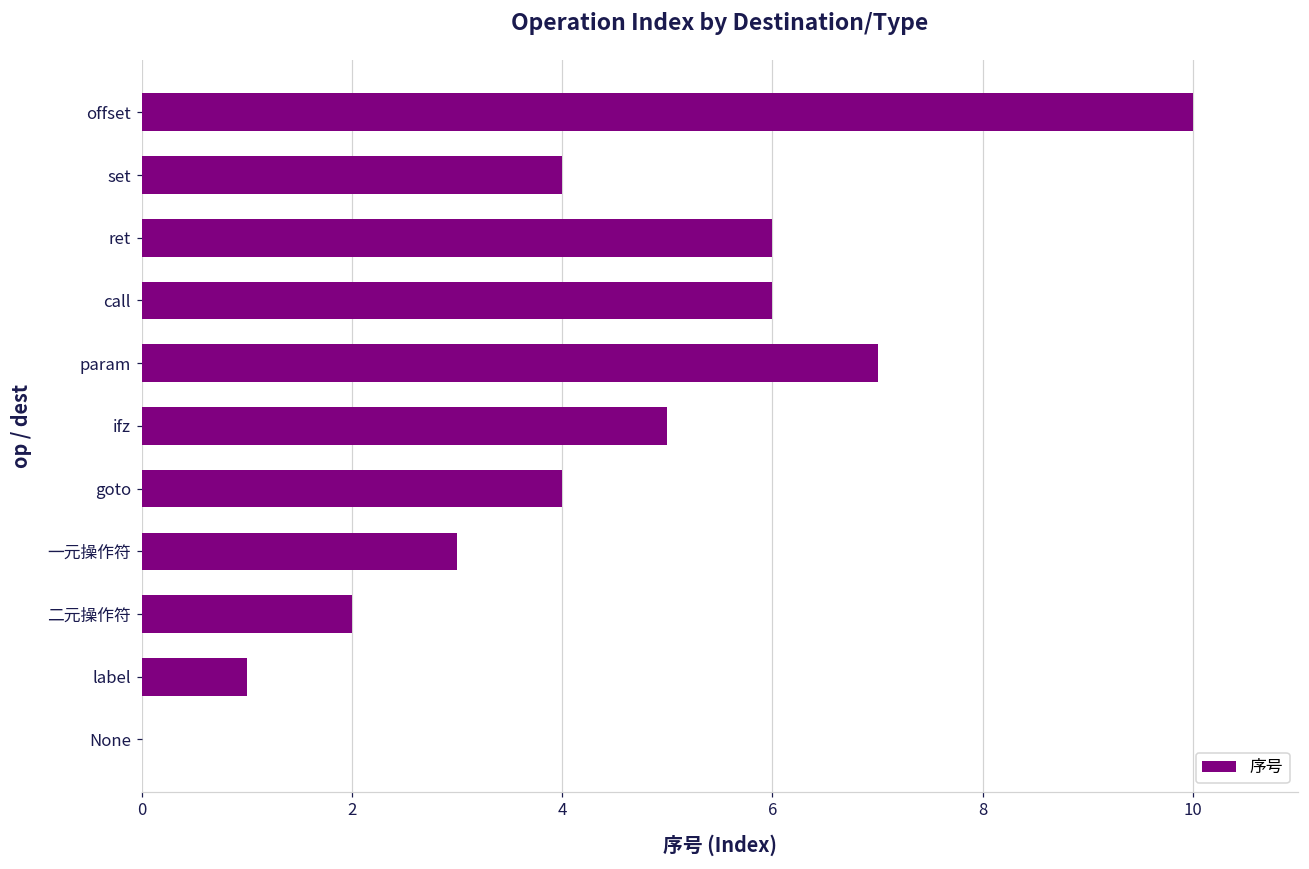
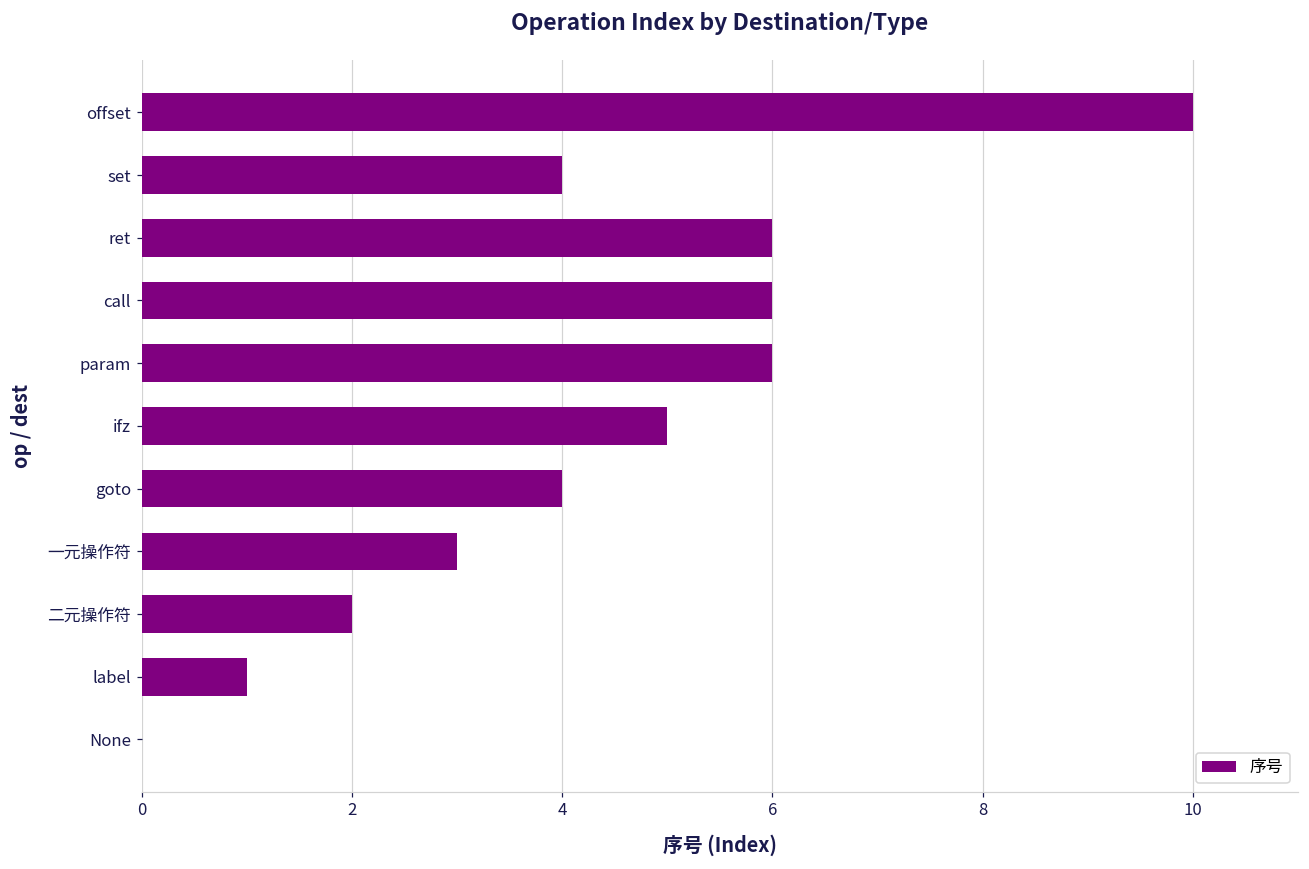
param: 7 -> 6
